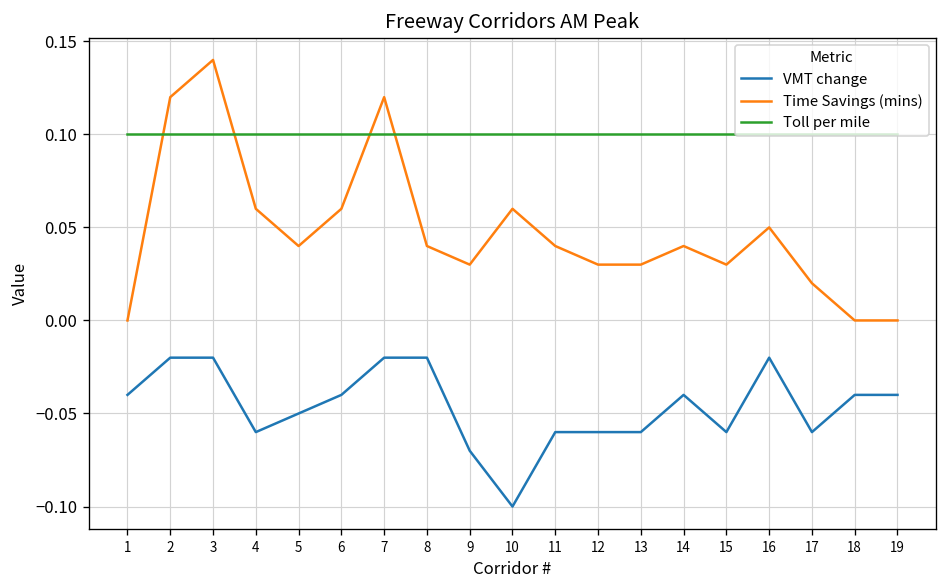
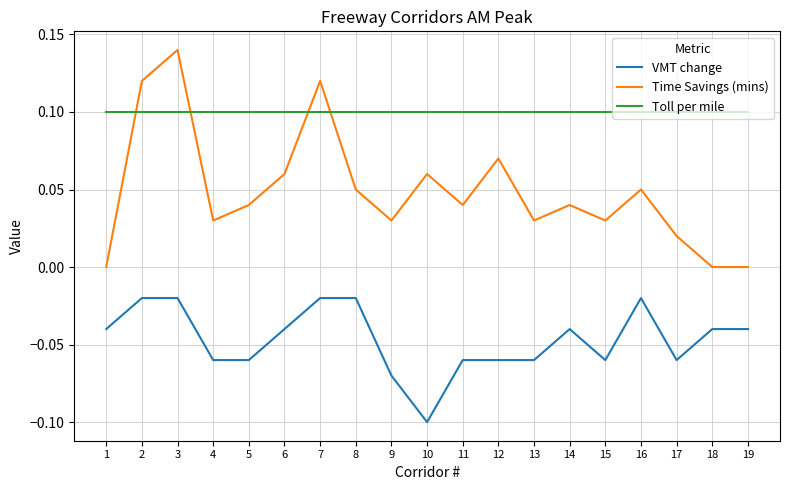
Time Savings (mins), 4: 0.06 -> 0.03
VMT change, 5: -0.05 -> -0.06
Time Savings (mins), 8: 0.04 -> 0.05
Time Savings (mins), 12: 0.03 -> 0.07
